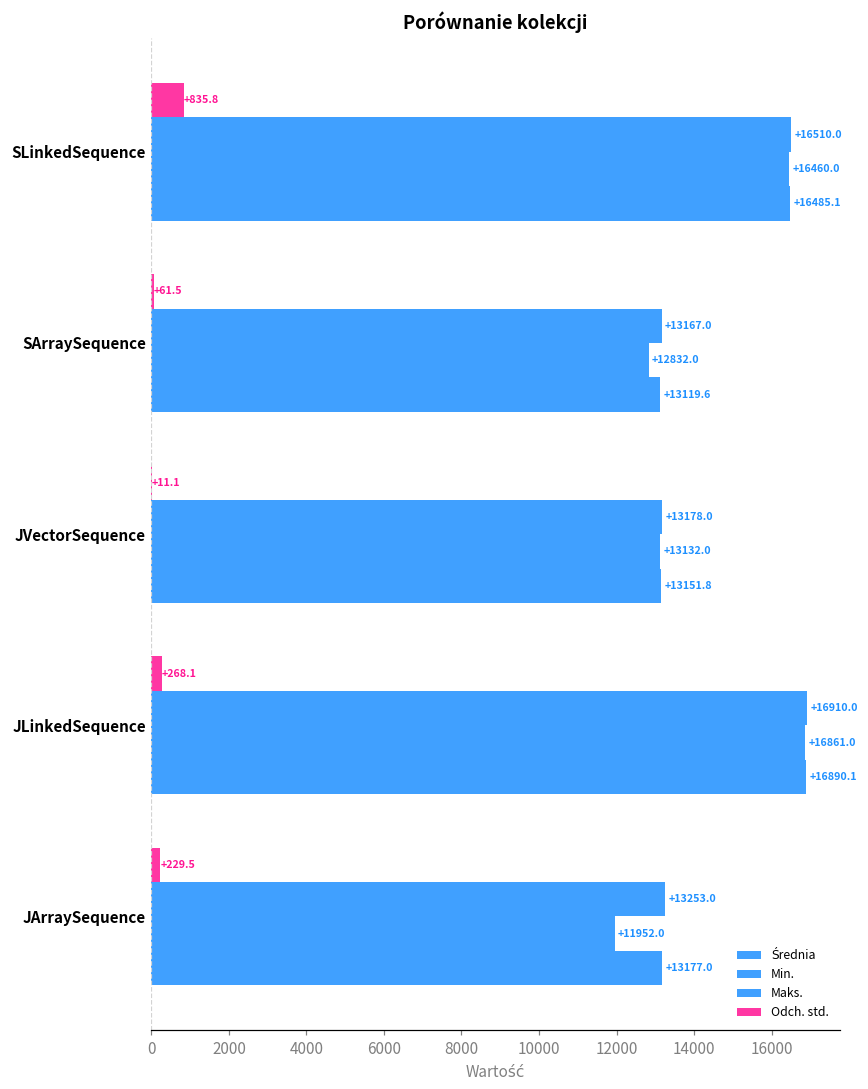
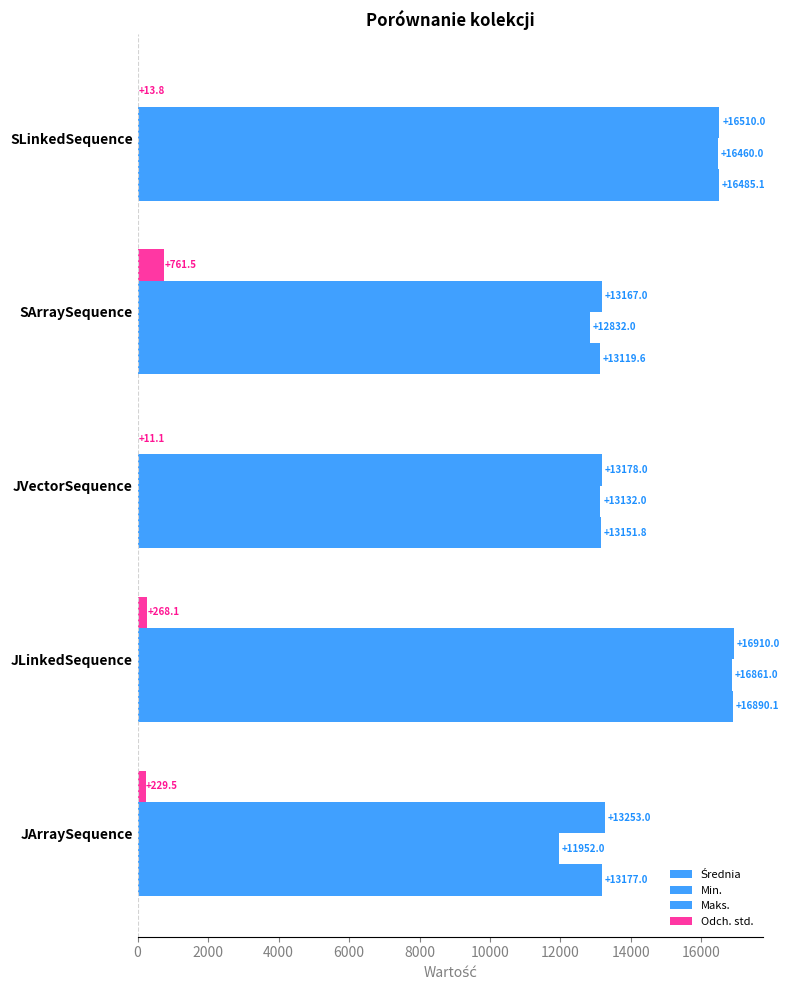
Odch. std., SLinkedSequence: +835.8 -> +13.8
Odch. std., SArraySequence: +61.5 -> +761.5
